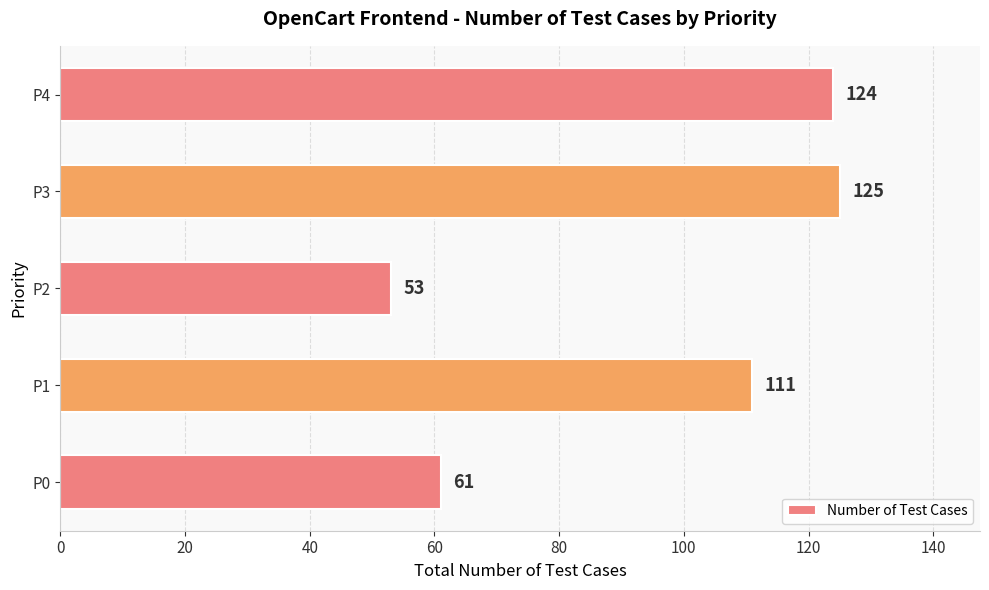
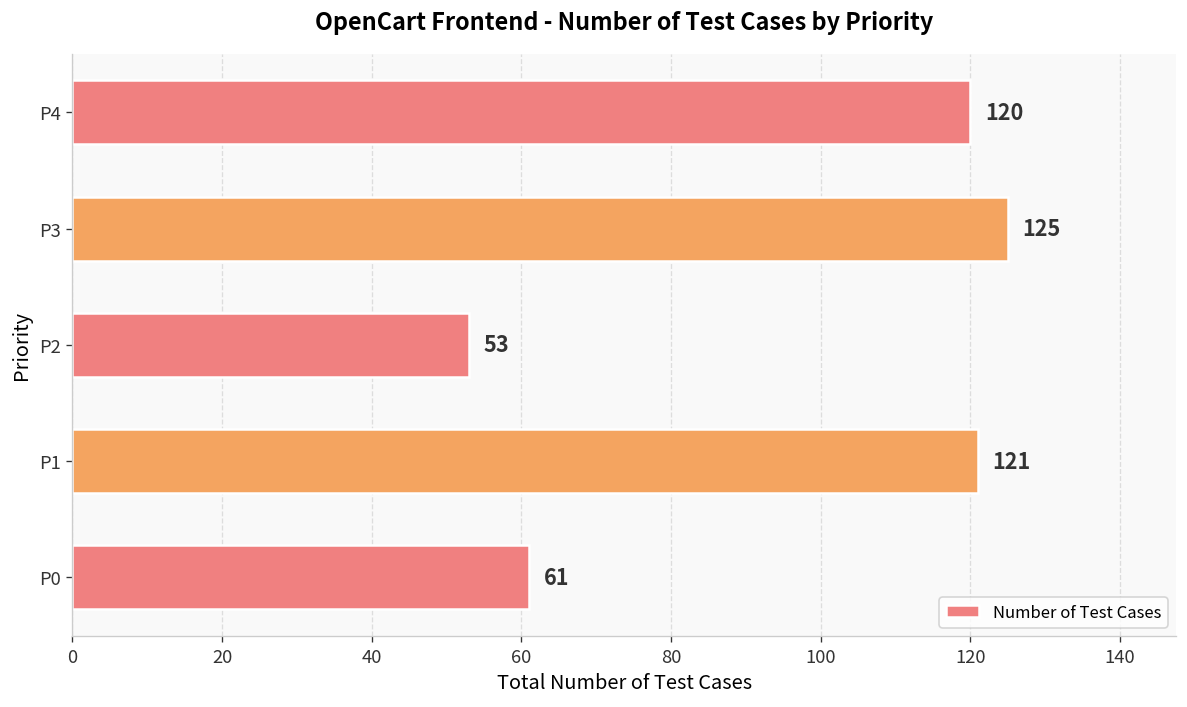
P4: 124 -> 120
P1: 111 -> 121
